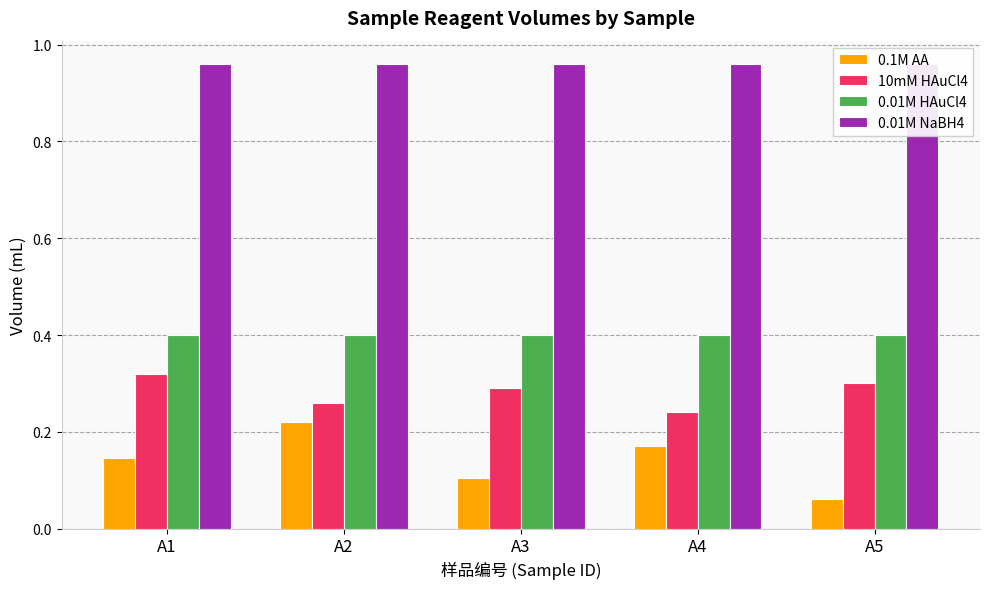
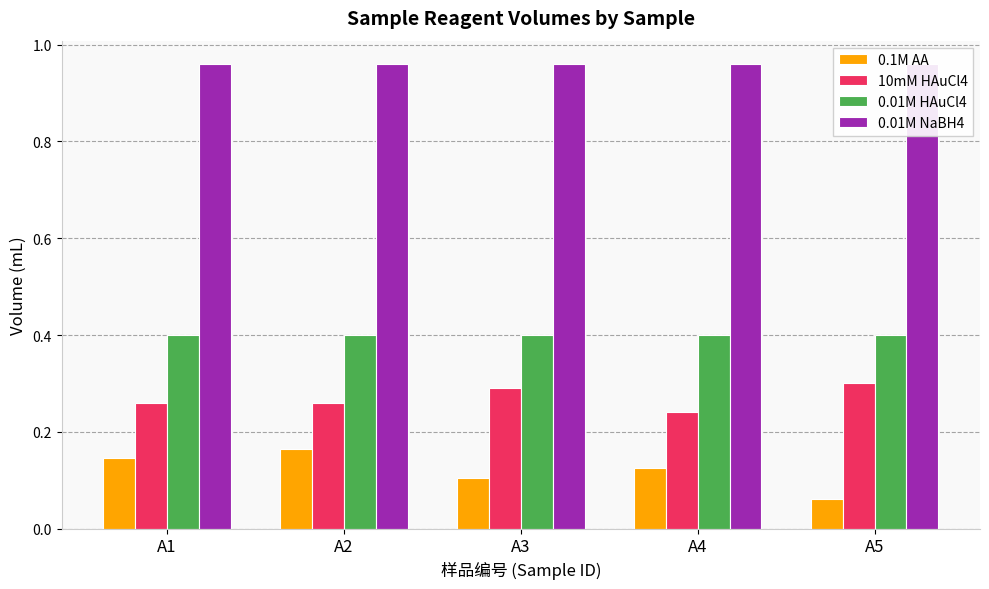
10mM HAuCl4, A1: 0.32 -> 0.26
0.1M AA, A2: 0.22 -> 0.17
0.1M AA, A4: 0.17 -> 0.13
